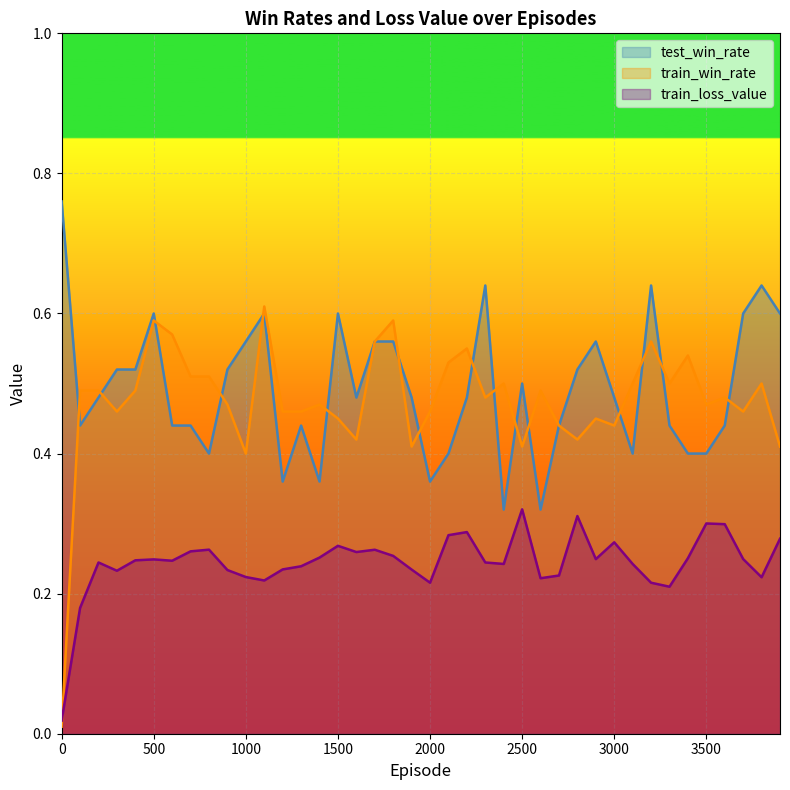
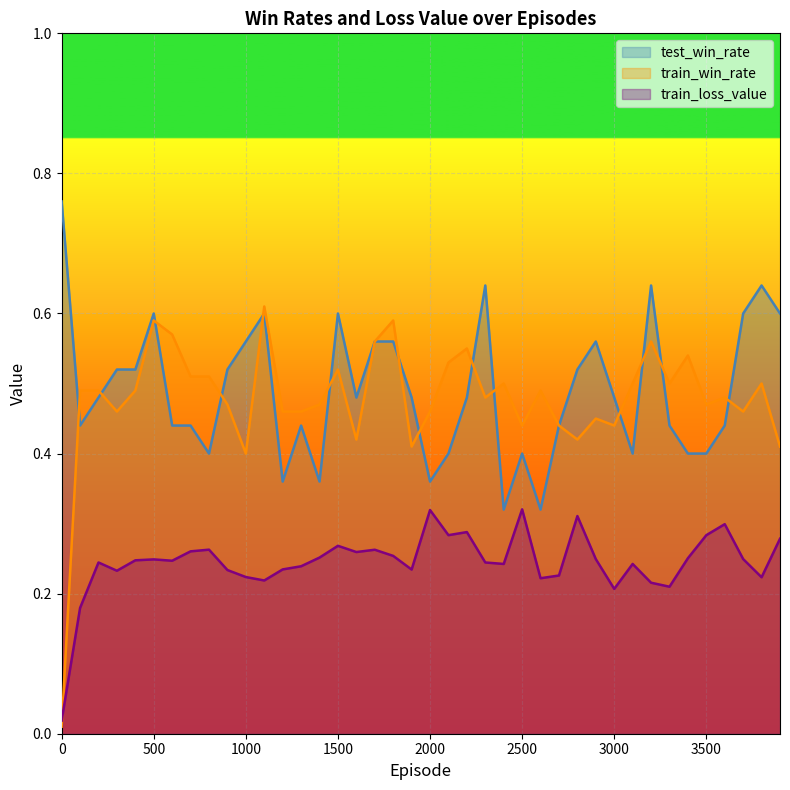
train_win_rate, 1500: 0.45 -> 0.52
train_loss_value, 2000: 0.22 -> 0.32
test_win_rate, 2500: 0.5 -> 0.4
train_win_rate, 2500: 0.41 -> 0.44
train_loss_value, 3000: 0.27 -> 0.21
train_loss_value, 3500: 0.30 -> 0.28
